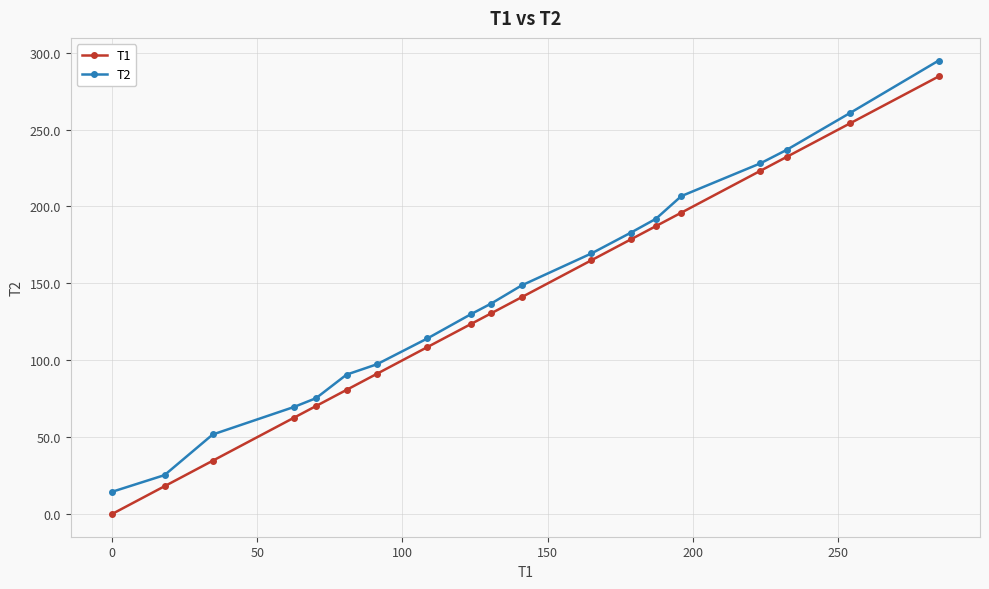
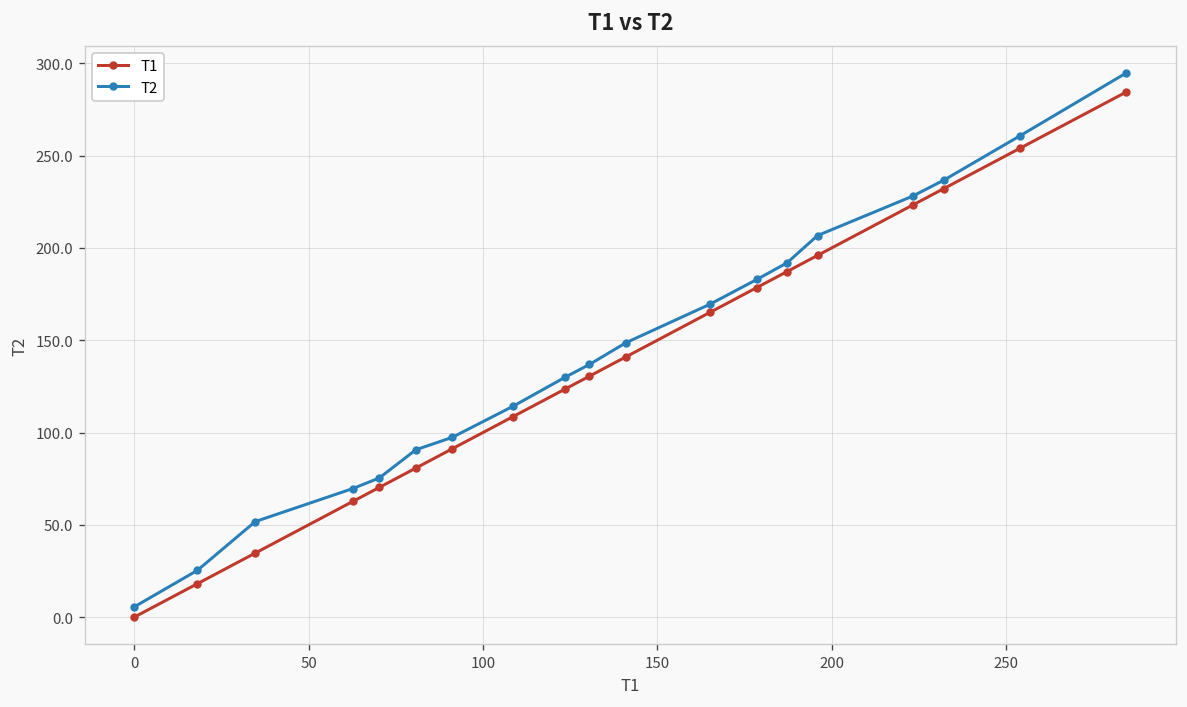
T2, 0: 14 -> 6
